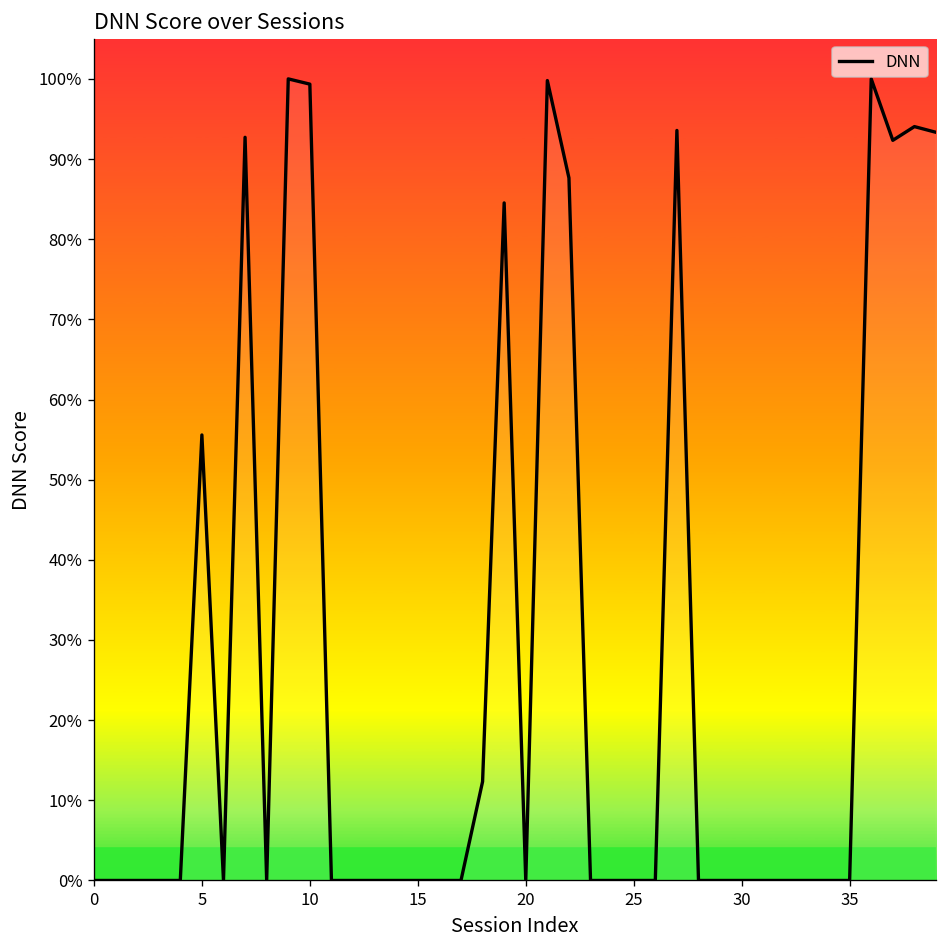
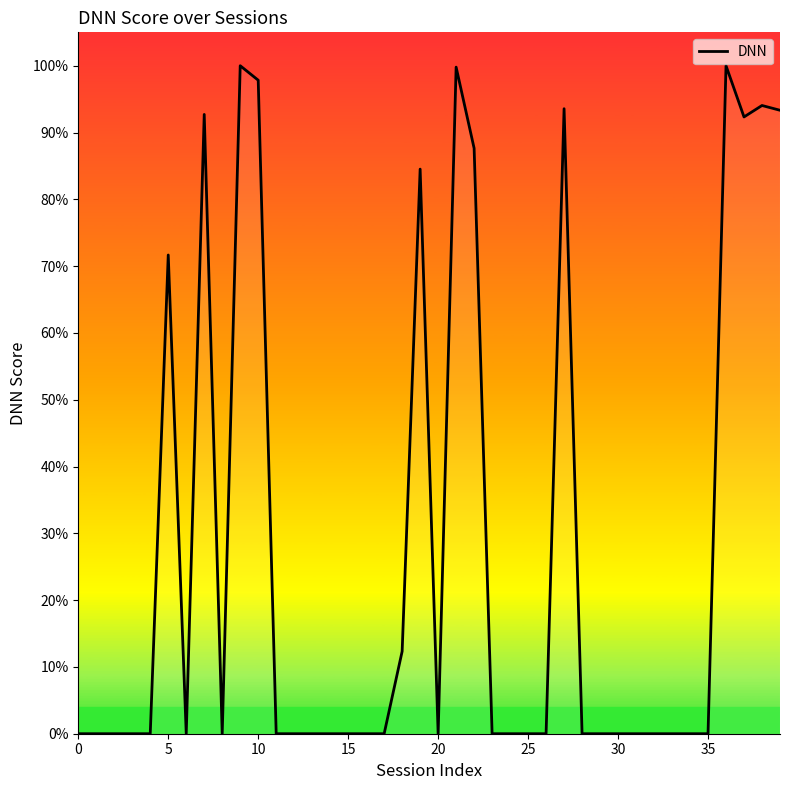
5: 56% -> 72%
10: 99% -> 98%
